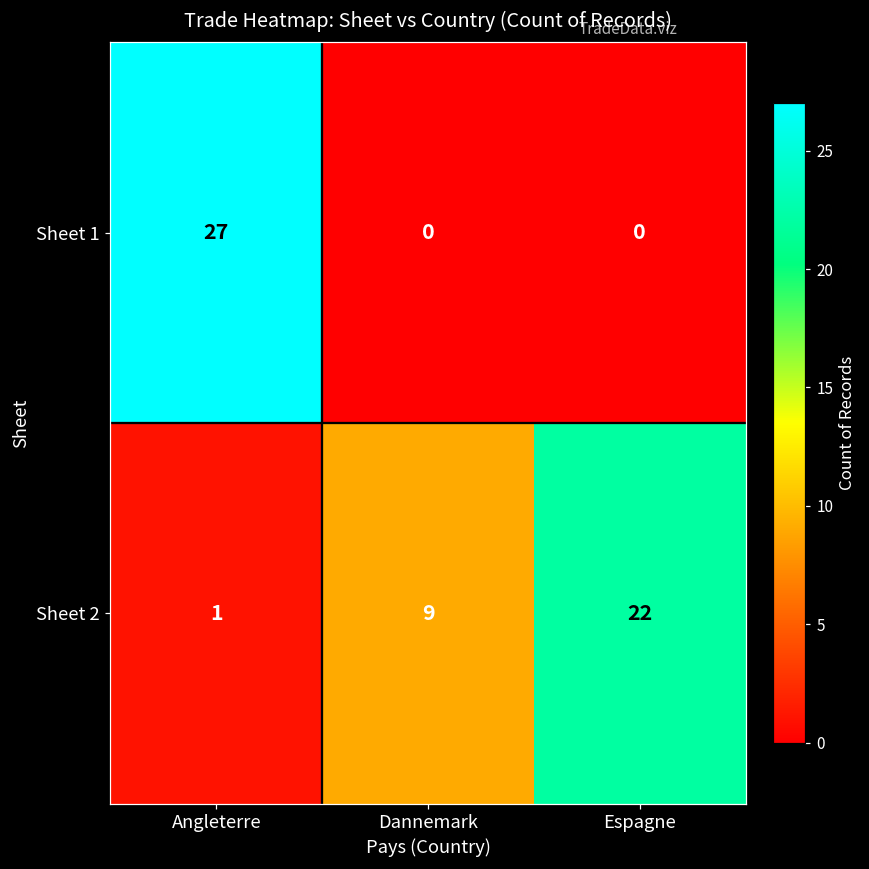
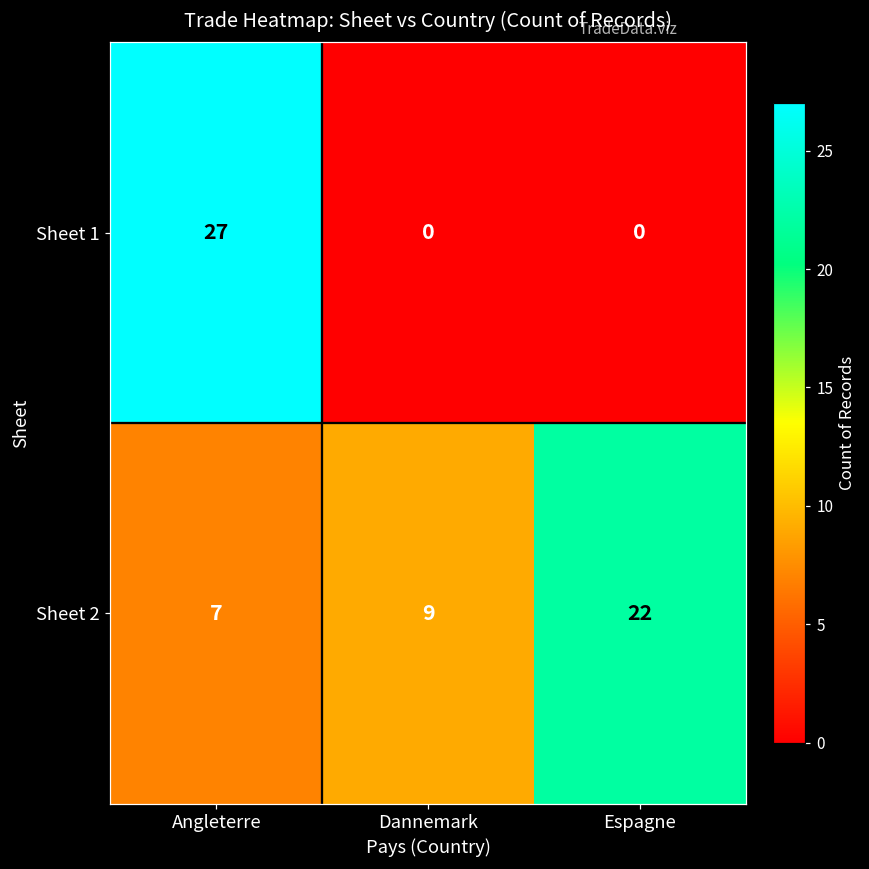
Sheet 2, Angleterre: 1 -> 7
